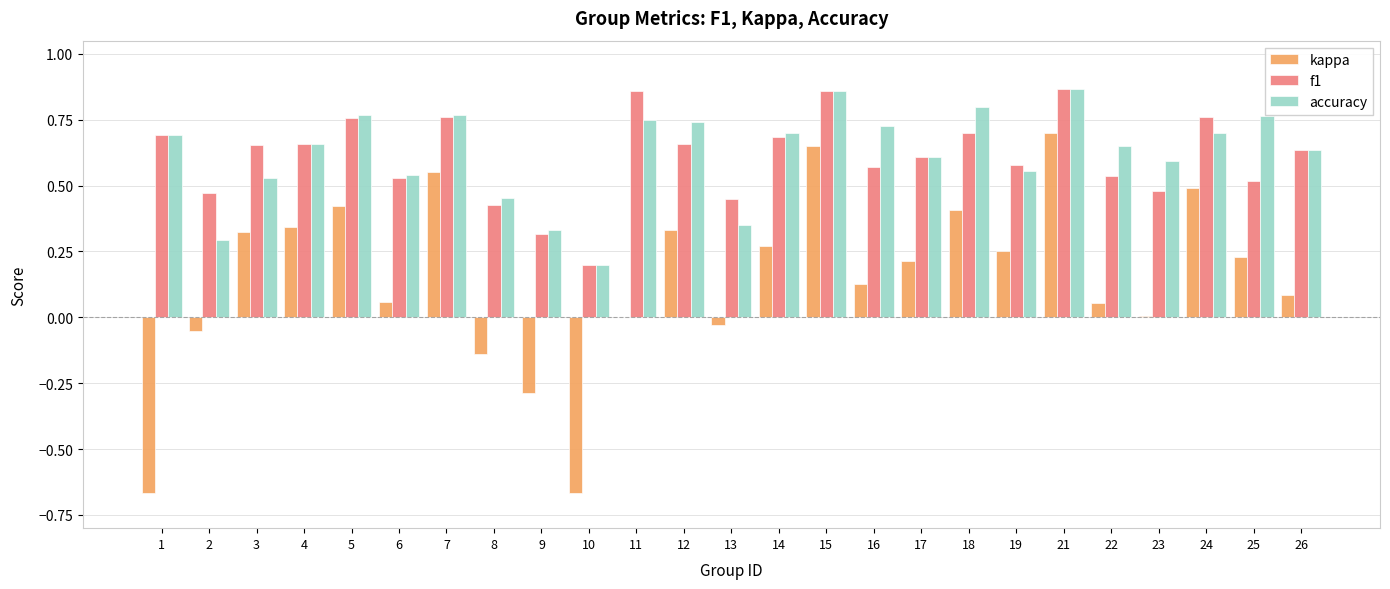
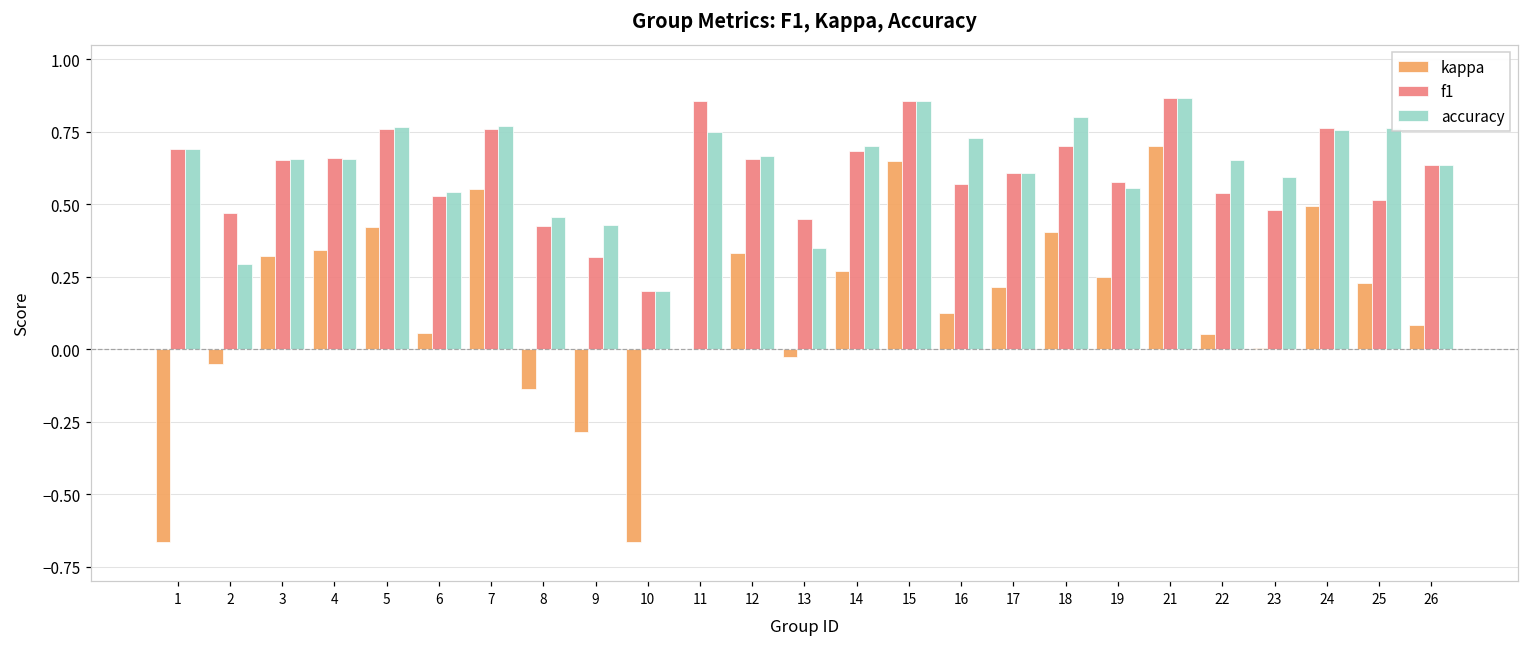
accuracy, 3: 0.53 -> 0.66
accuracy, 9: 0.33 -> 0.43
accuracy, 12: 0.74 -> 0.67
accuracy, 24: 0.70 -> 0.76
